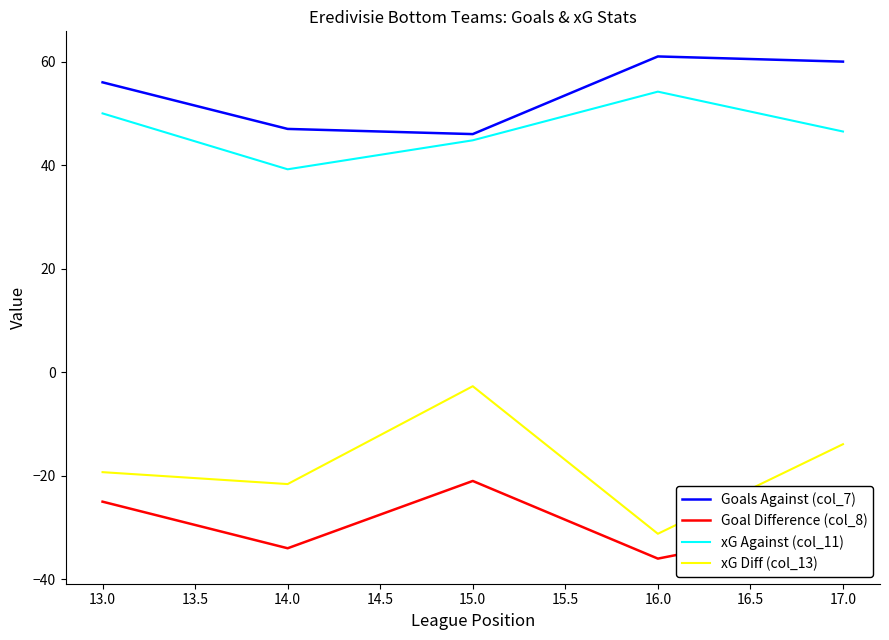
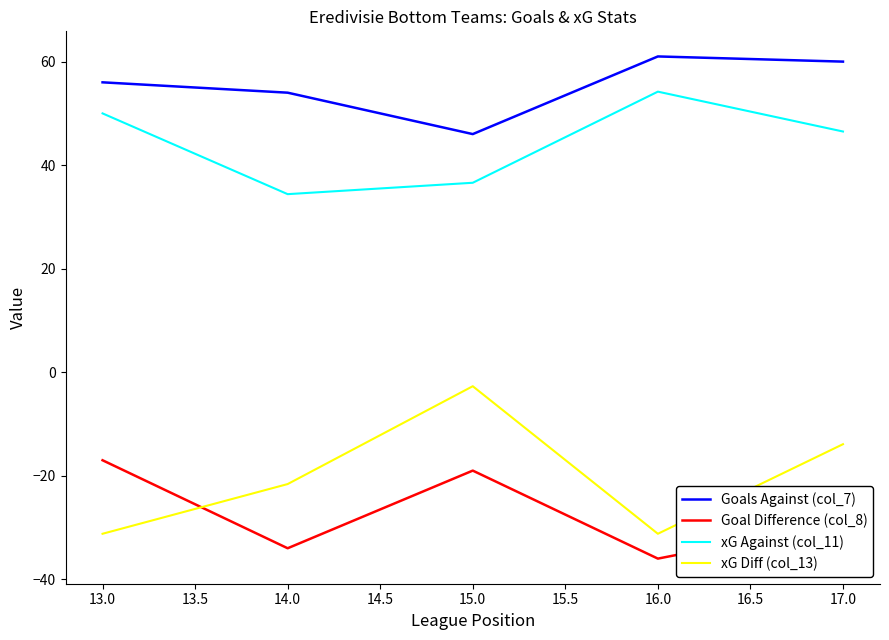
Goal Difference (col_8), 13.0: -25 -> -17
xG Diff (col_13), 13.0: -19 -> -31
Goals Against (col_7), 14.0: 47 -> 54
xG Against (col_11), 14.0: 39 -> 34
Goal Difference (col_8), 15.0: -21 -> -19
xG Against (col_11), 15.0: 45 -> 37
